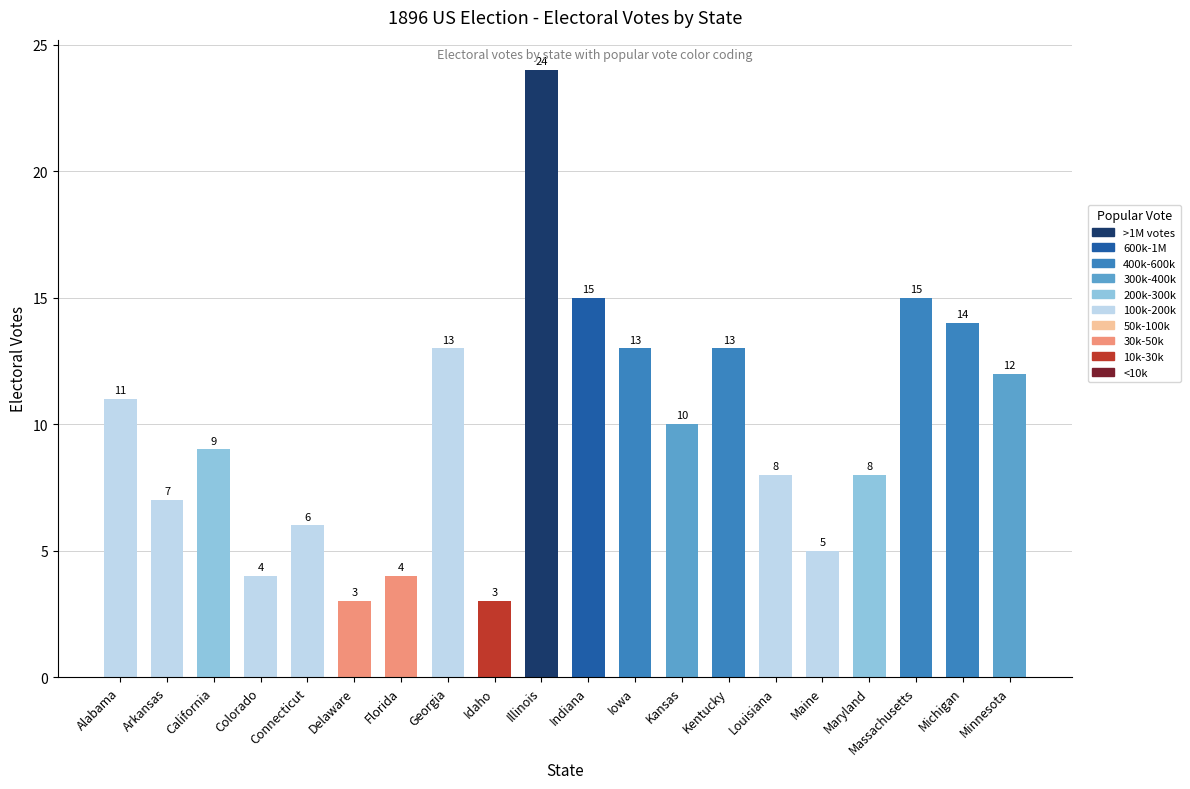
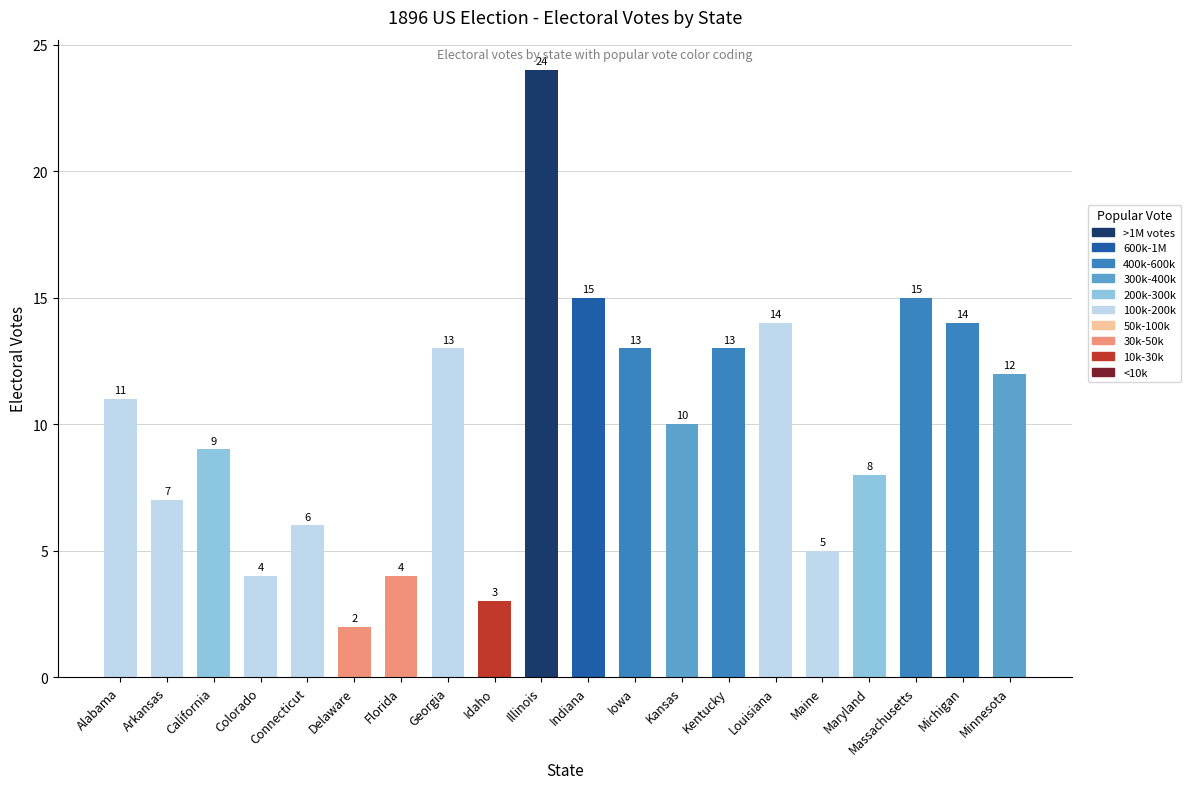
Delaware: 3 -> 2
Louisiana: 8 -> 14
